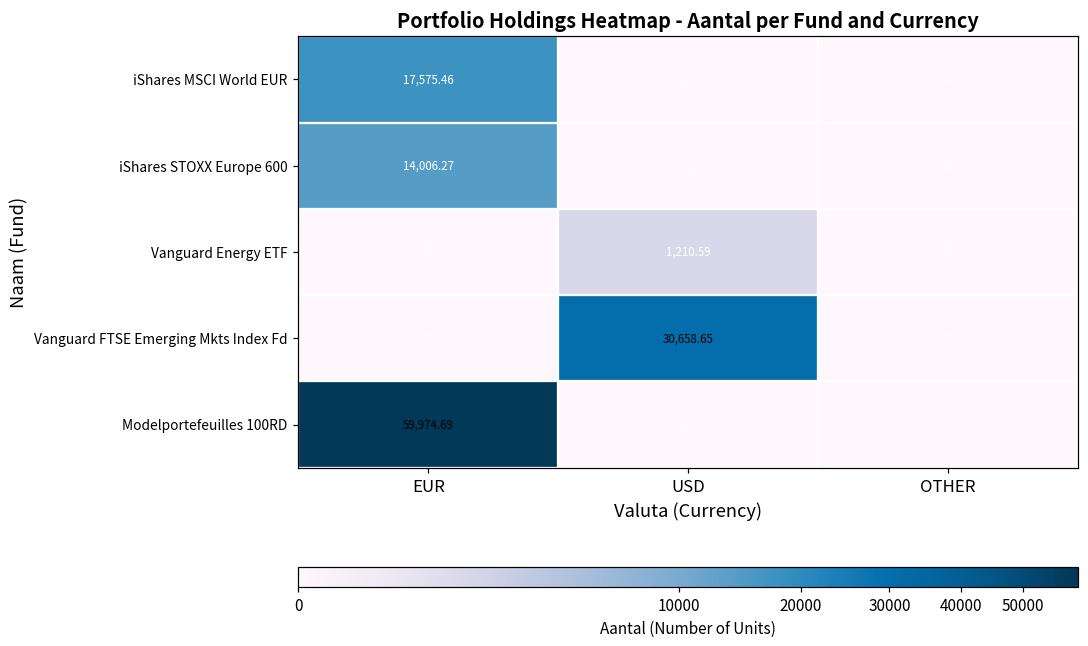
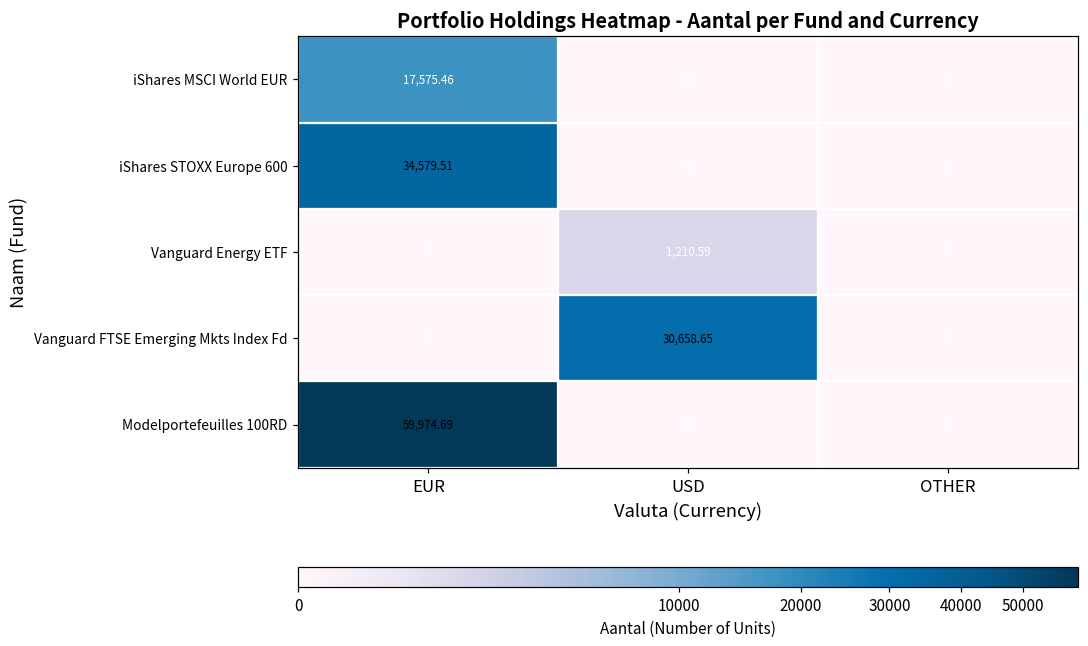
iShares STOXX Europe 600, EUR: 14,006.27 -> 34,579.51
